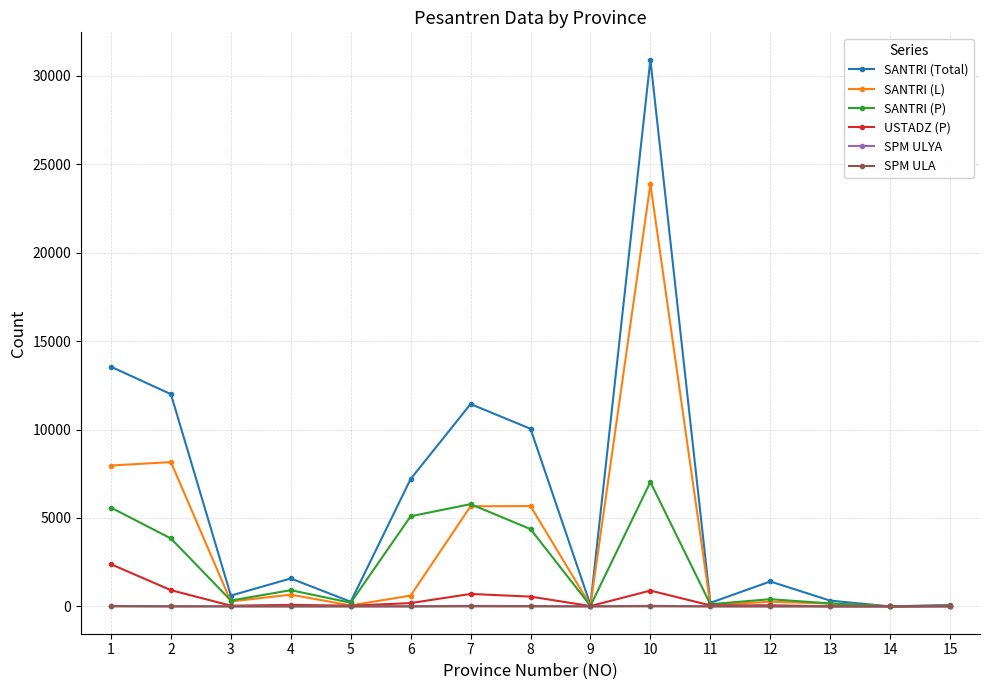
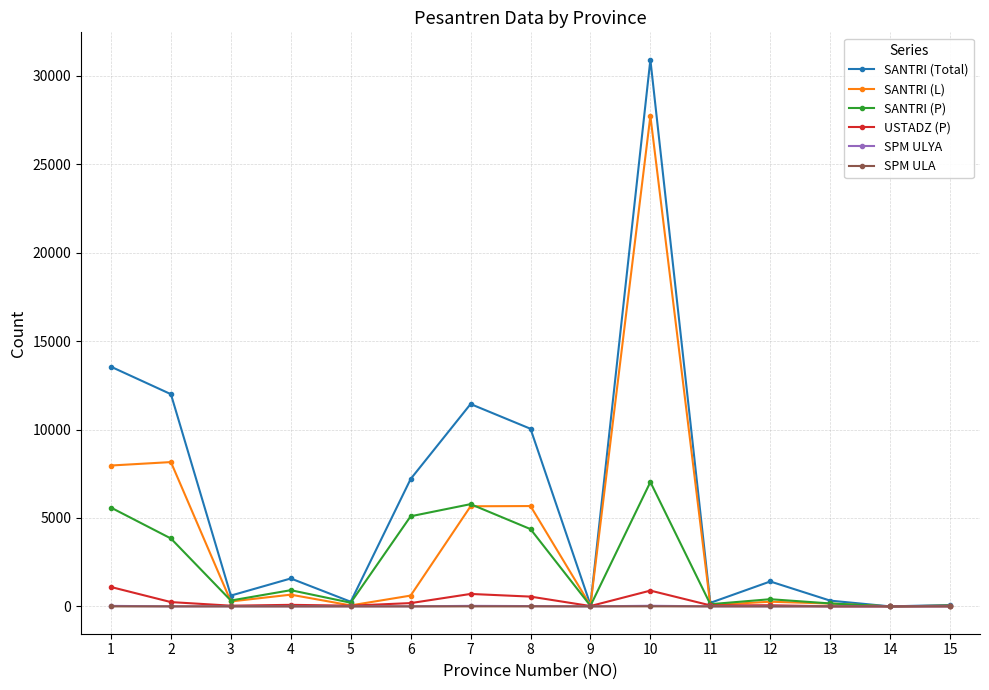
USTADZ (P), 1: 2400 -> 1100
USTADZ (P), 2: 900 -> 200
SANTRI (L), 10: 23900 -> 27700
